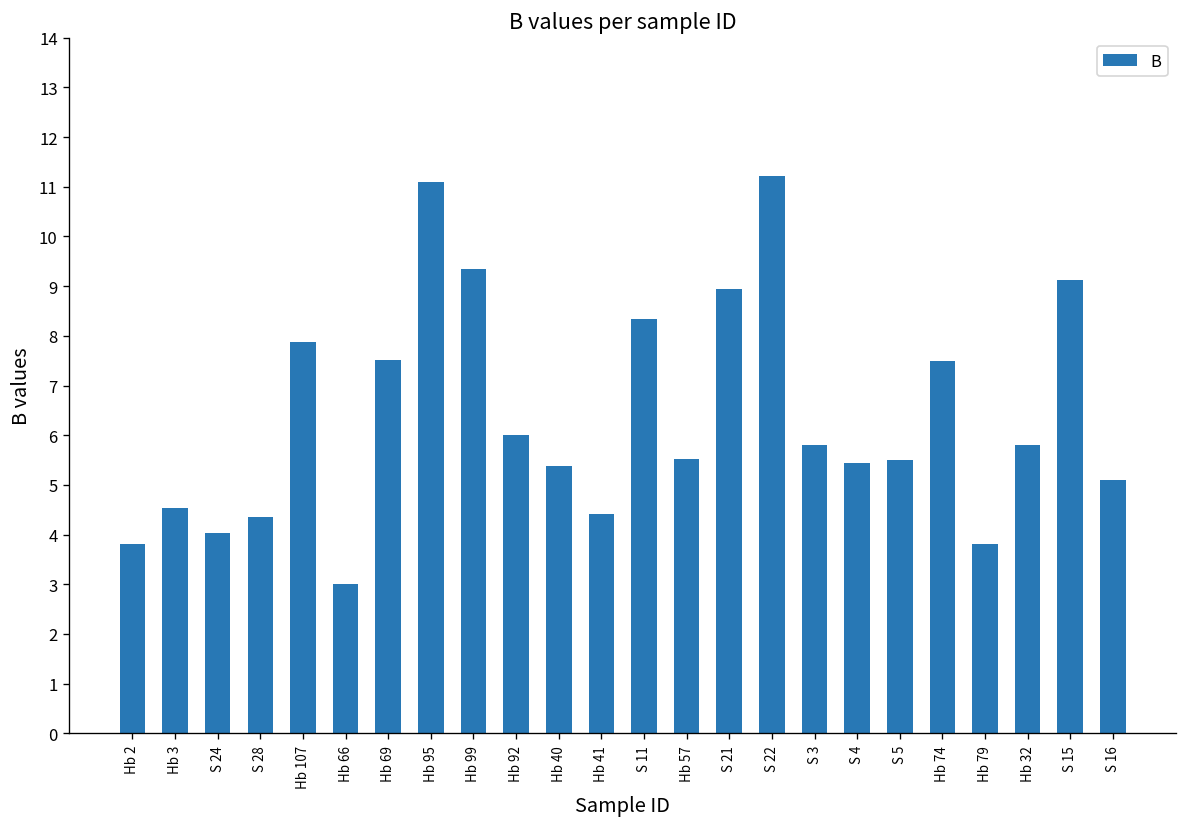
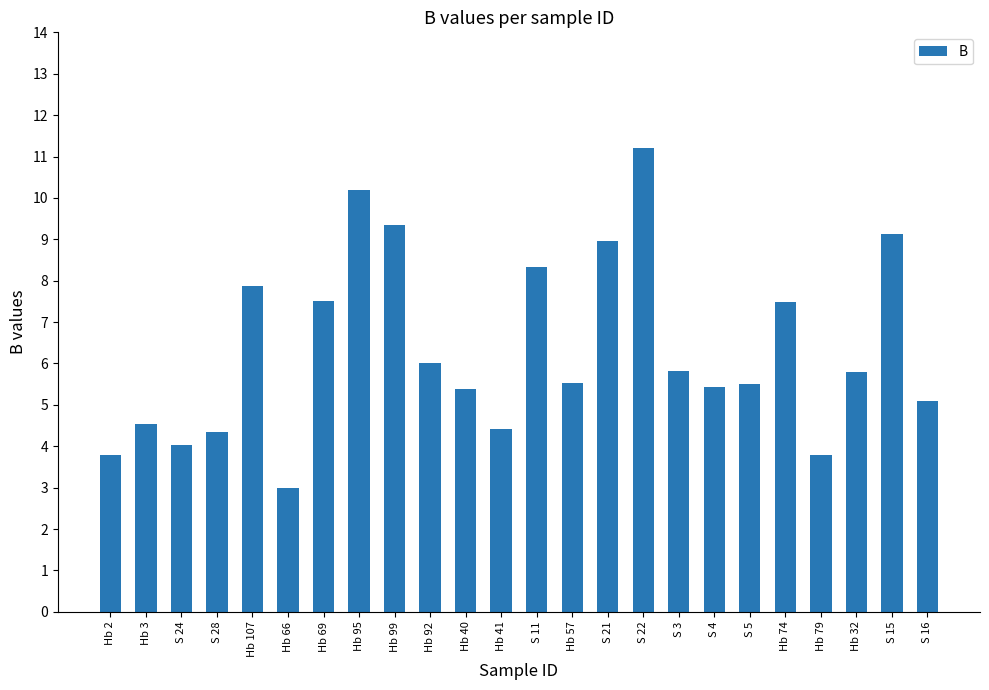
Hb 95: 11.1 -> 10.2
